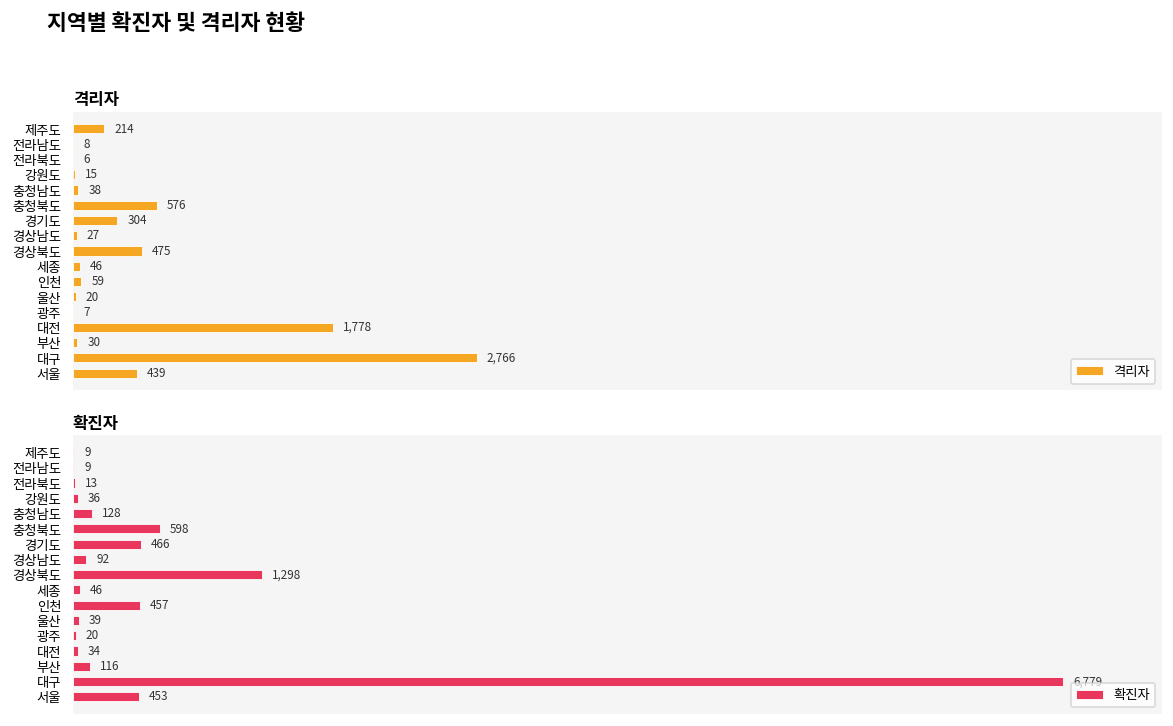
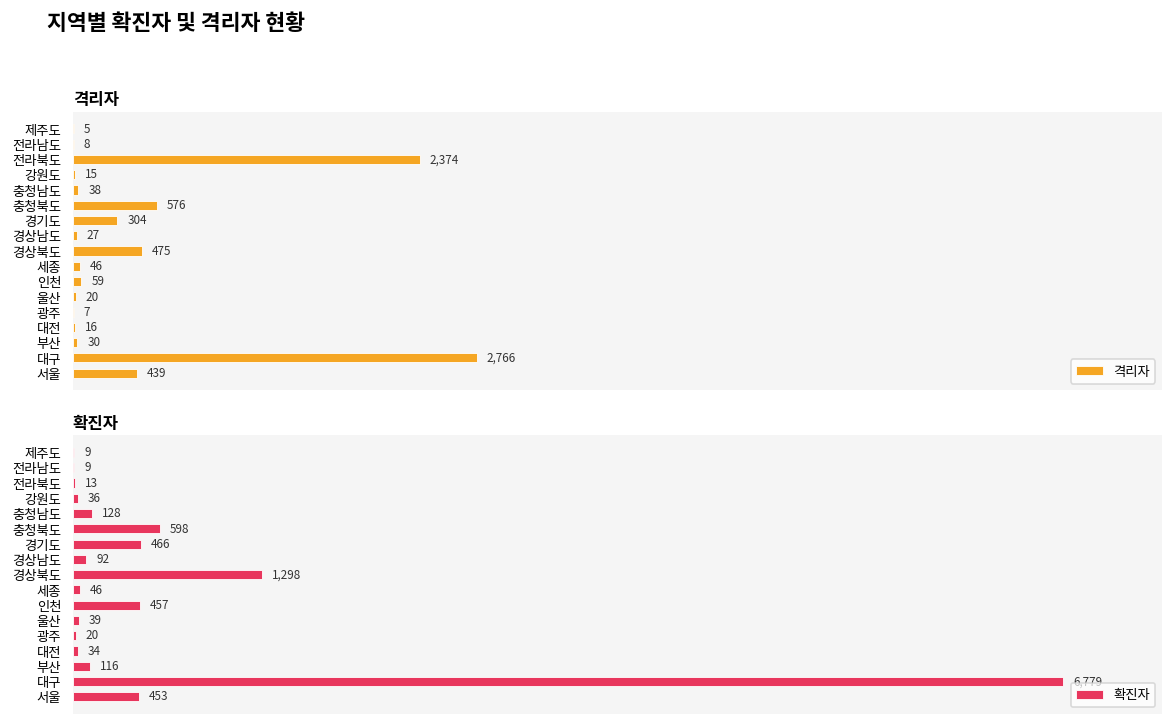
격리자, 제주도: 214 -> 5
격리자, 전라북도: 6 -> 2,374
격리자, 대전: 1,778 -> 16
